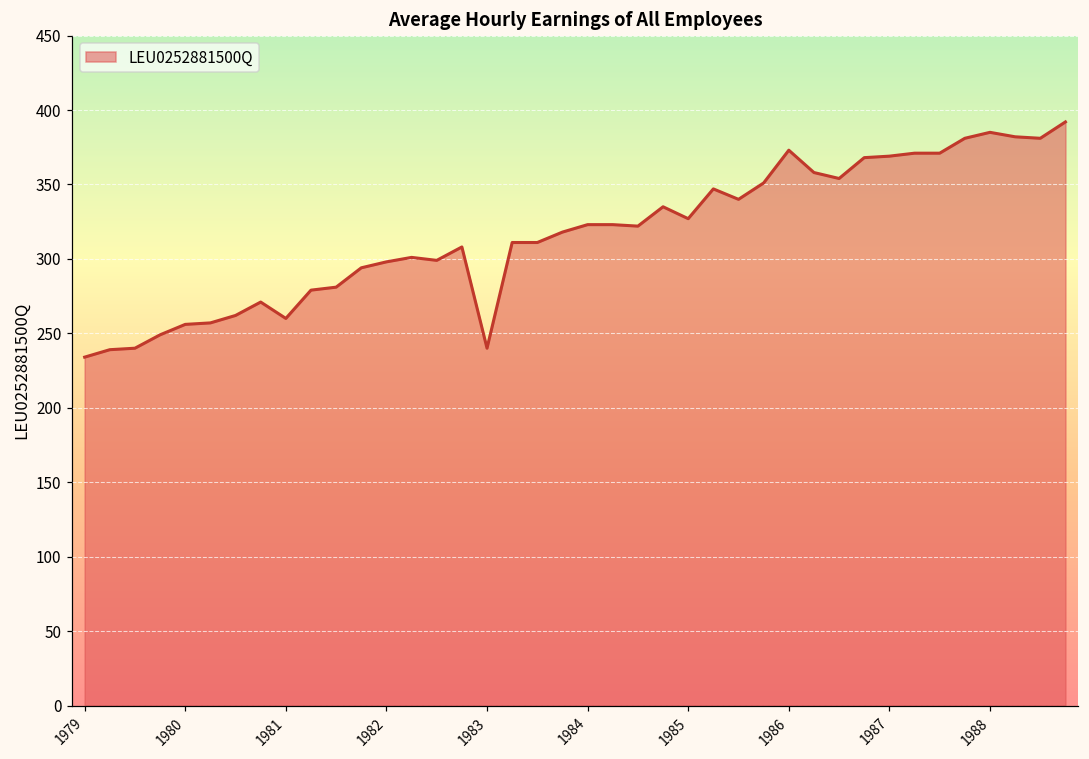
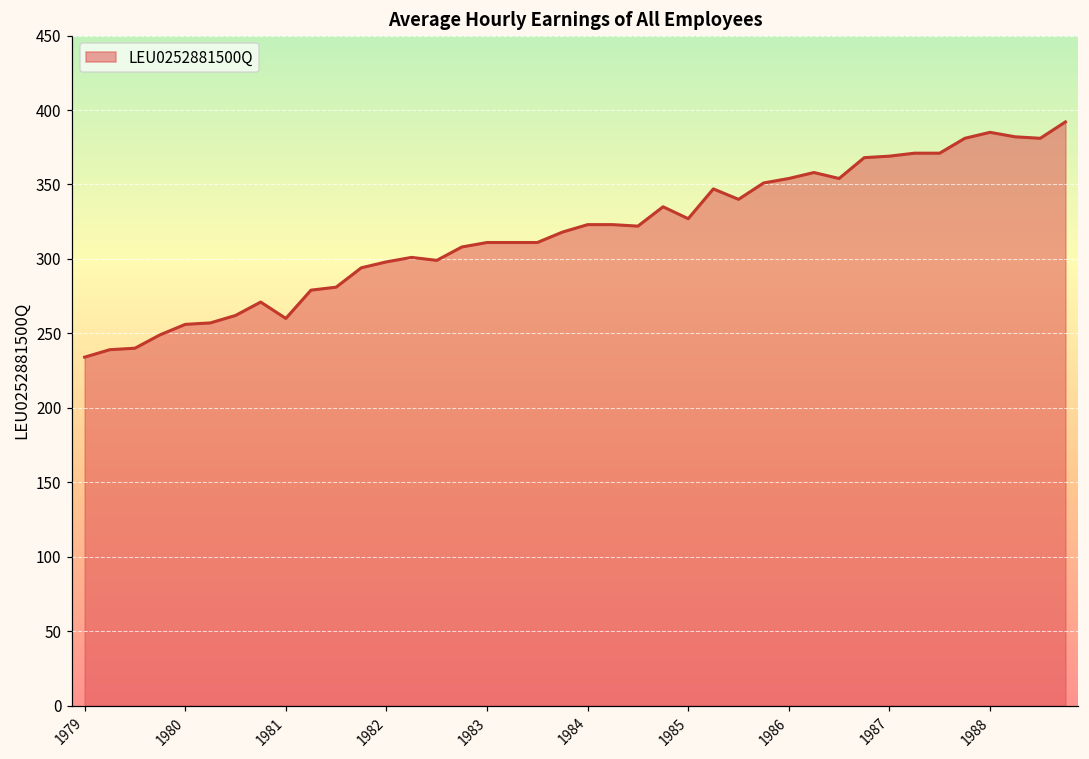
1983: 240 -> 311
1986: 373 -> 354
